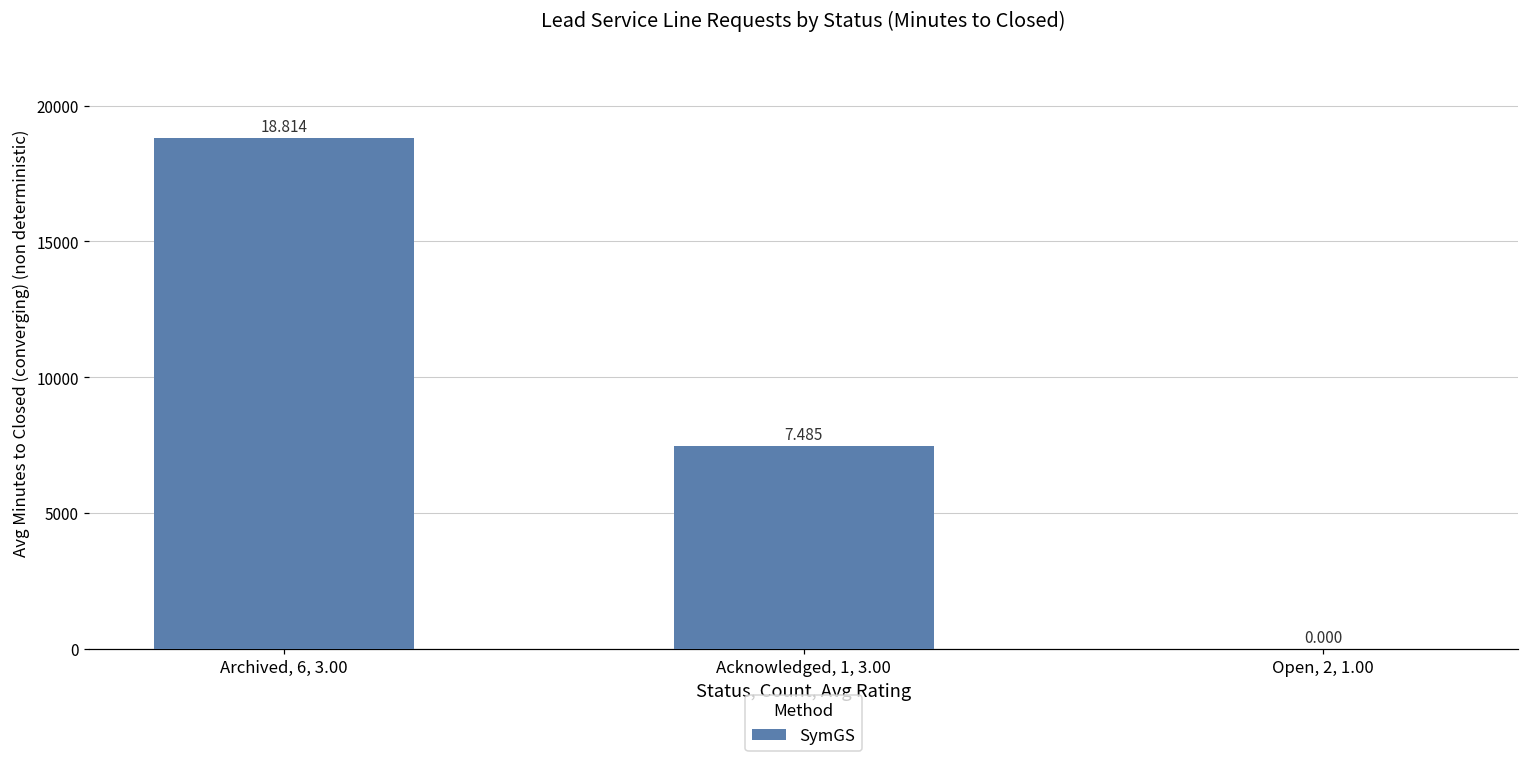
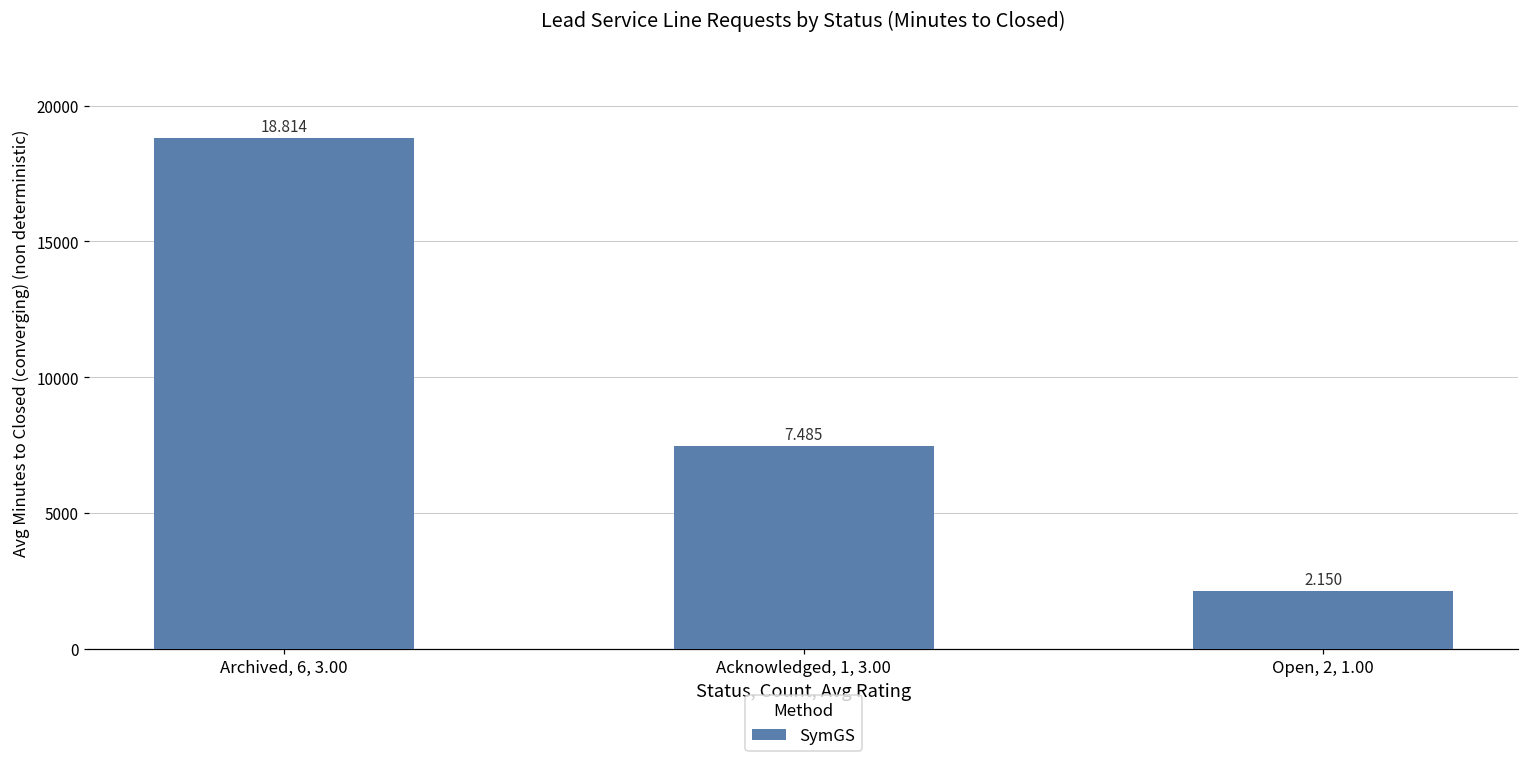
Open, 2, 1.00: 0.000 -> 2.150
